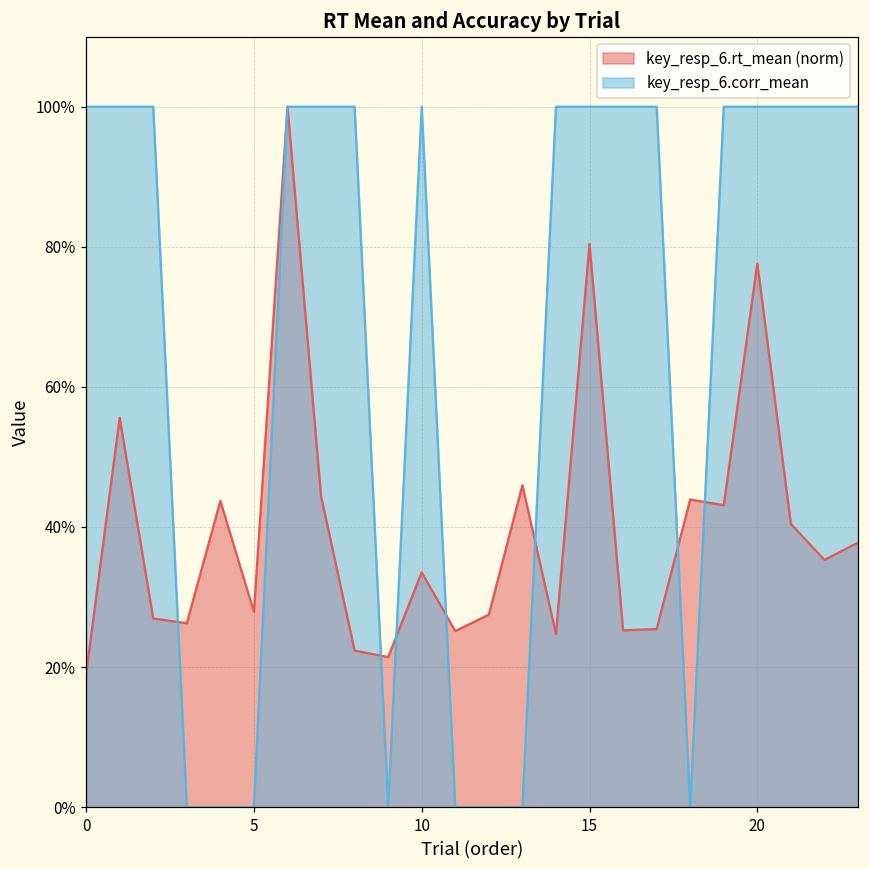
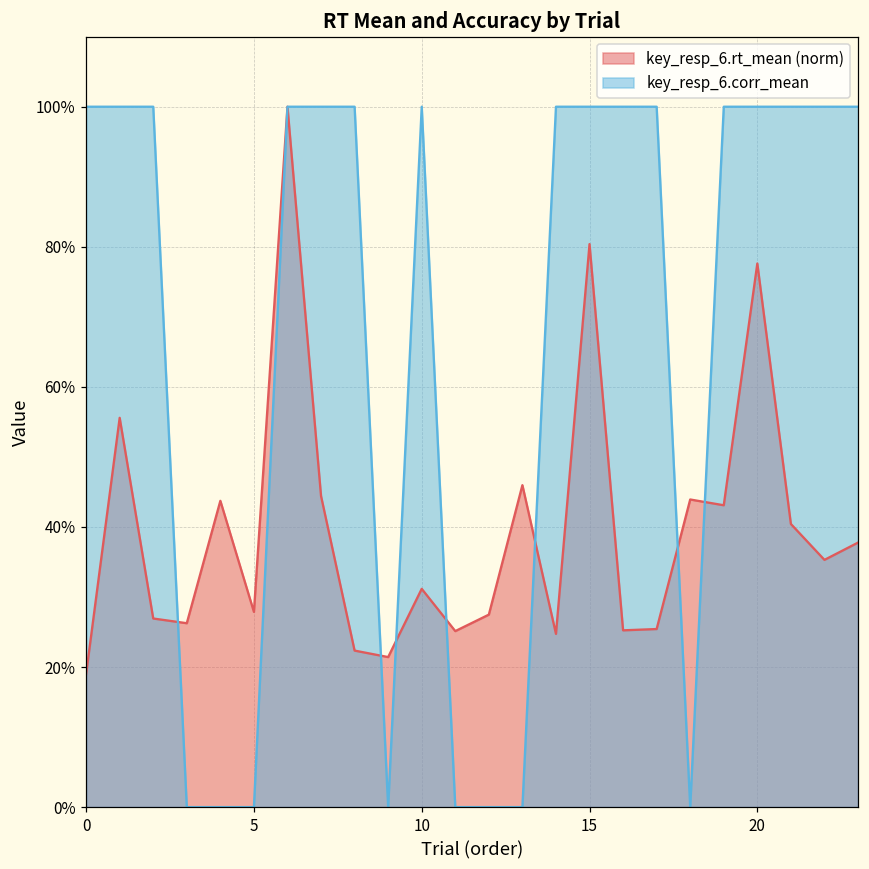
key_resp_6.rt_mean (norm), 10: 34% -> 31%
